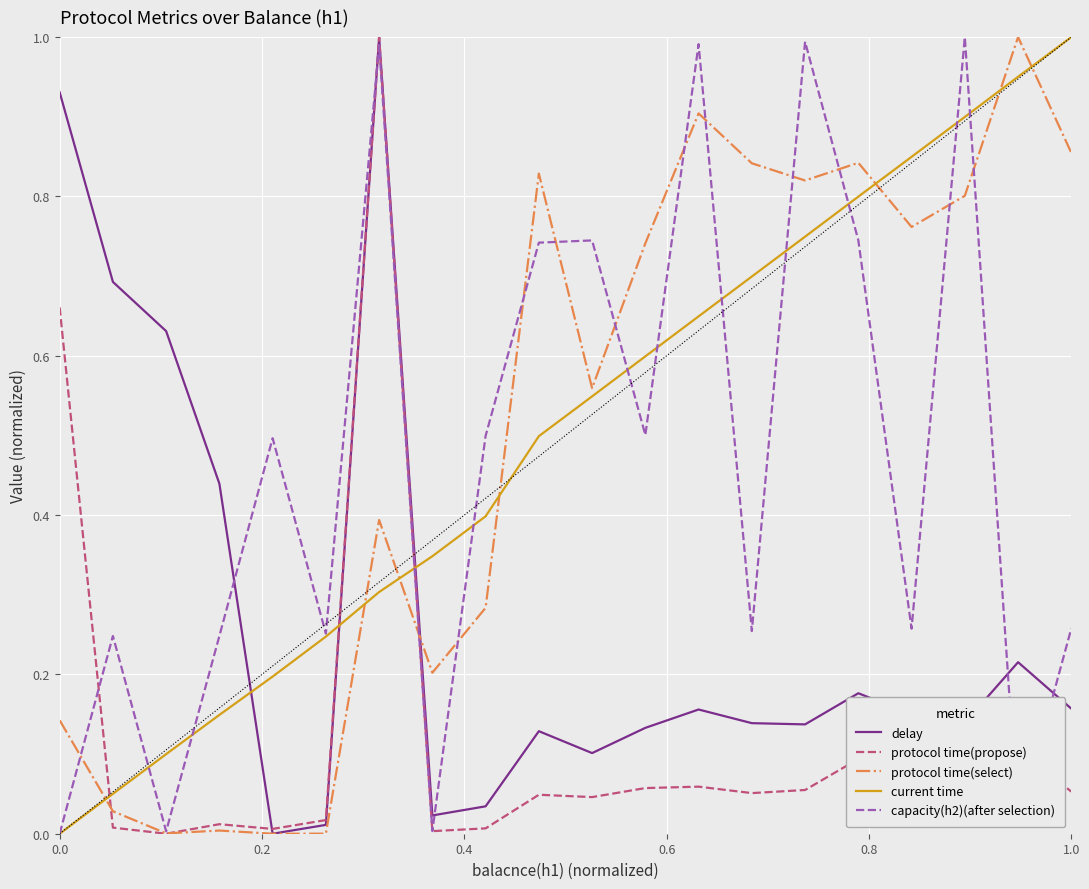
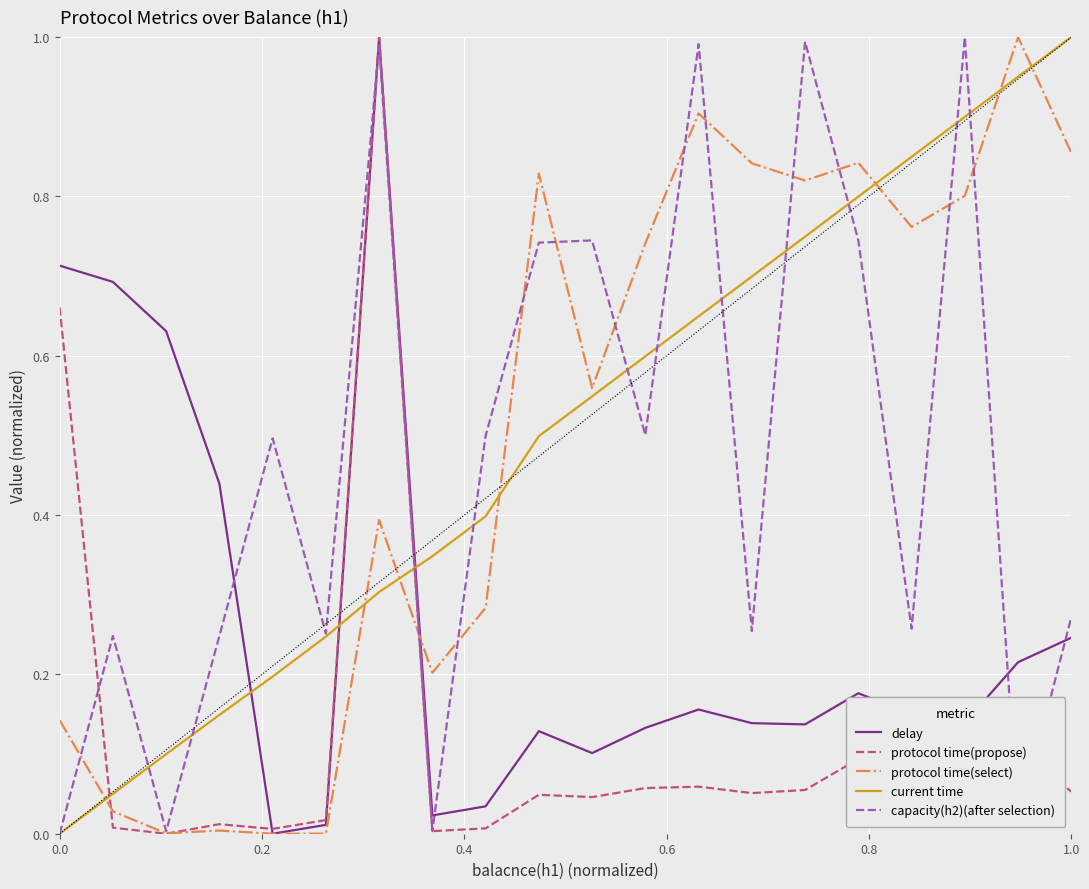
delay, 0.0: 0.93 -> 0.71
delay, 1.0: 0.16 -> 0.25
capacity(h2)(after selection), 1.0: 0.26 -> 0.27
